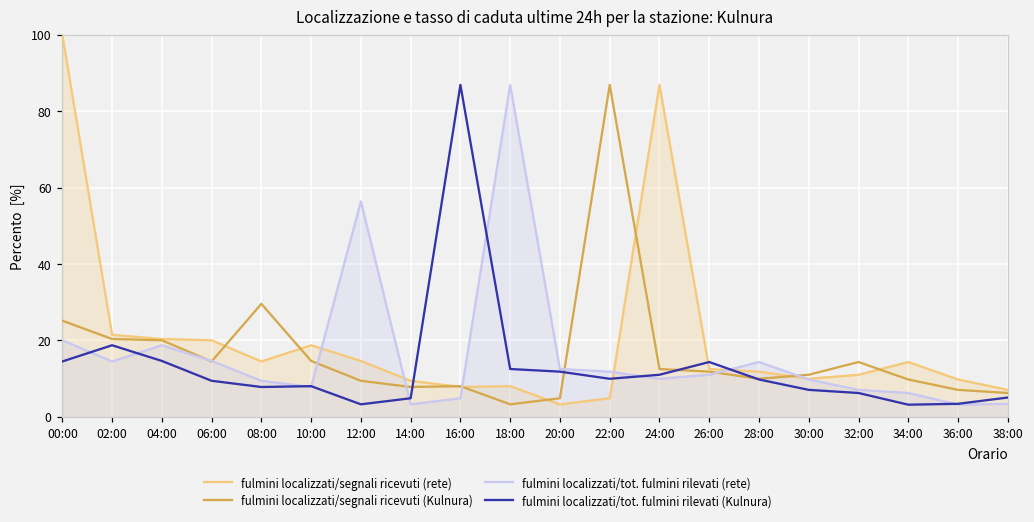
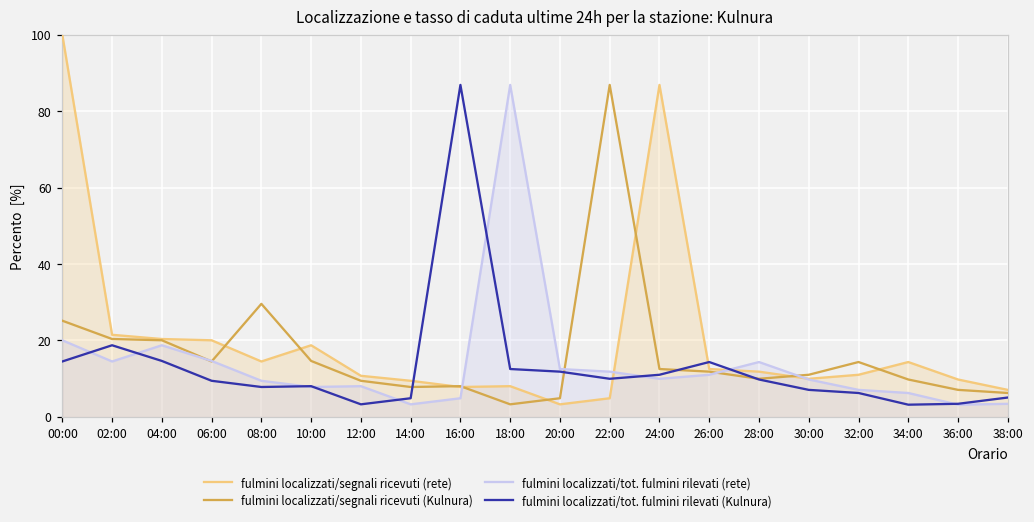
fulmini localizzati/segnali ricevuti (rete), 12:00: 15 -> 11
fulmini localizzati/tot. fulmini rilevati (rete), 12:00: 56 -> 8
